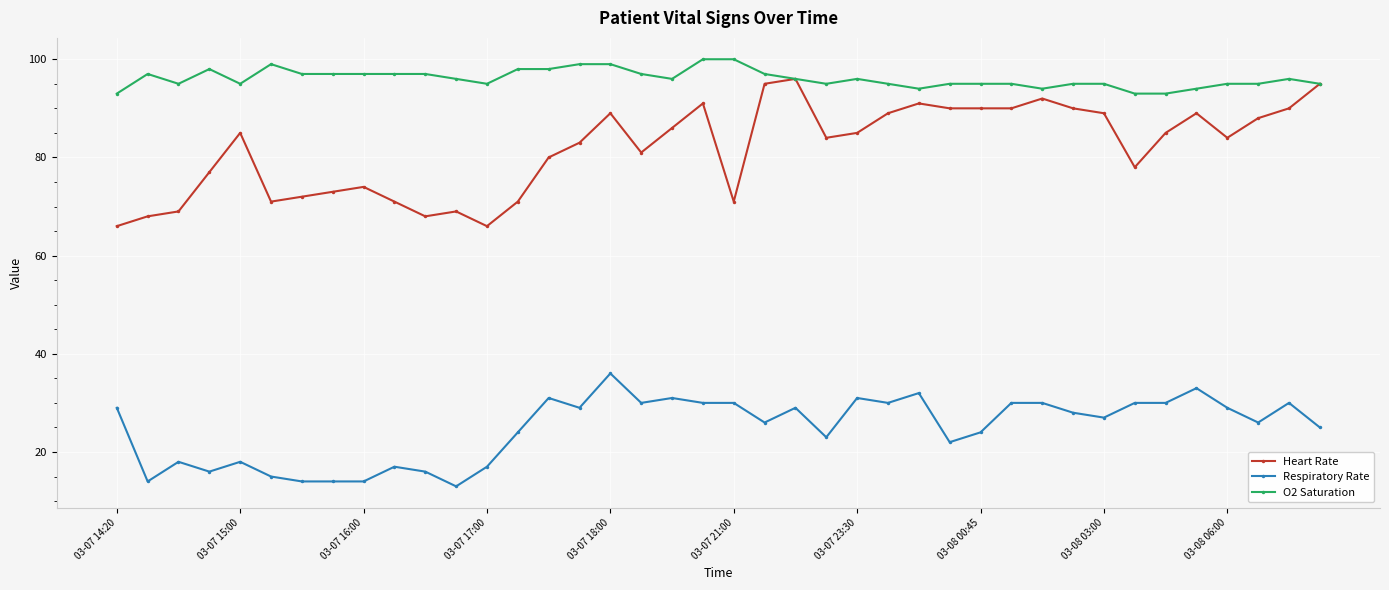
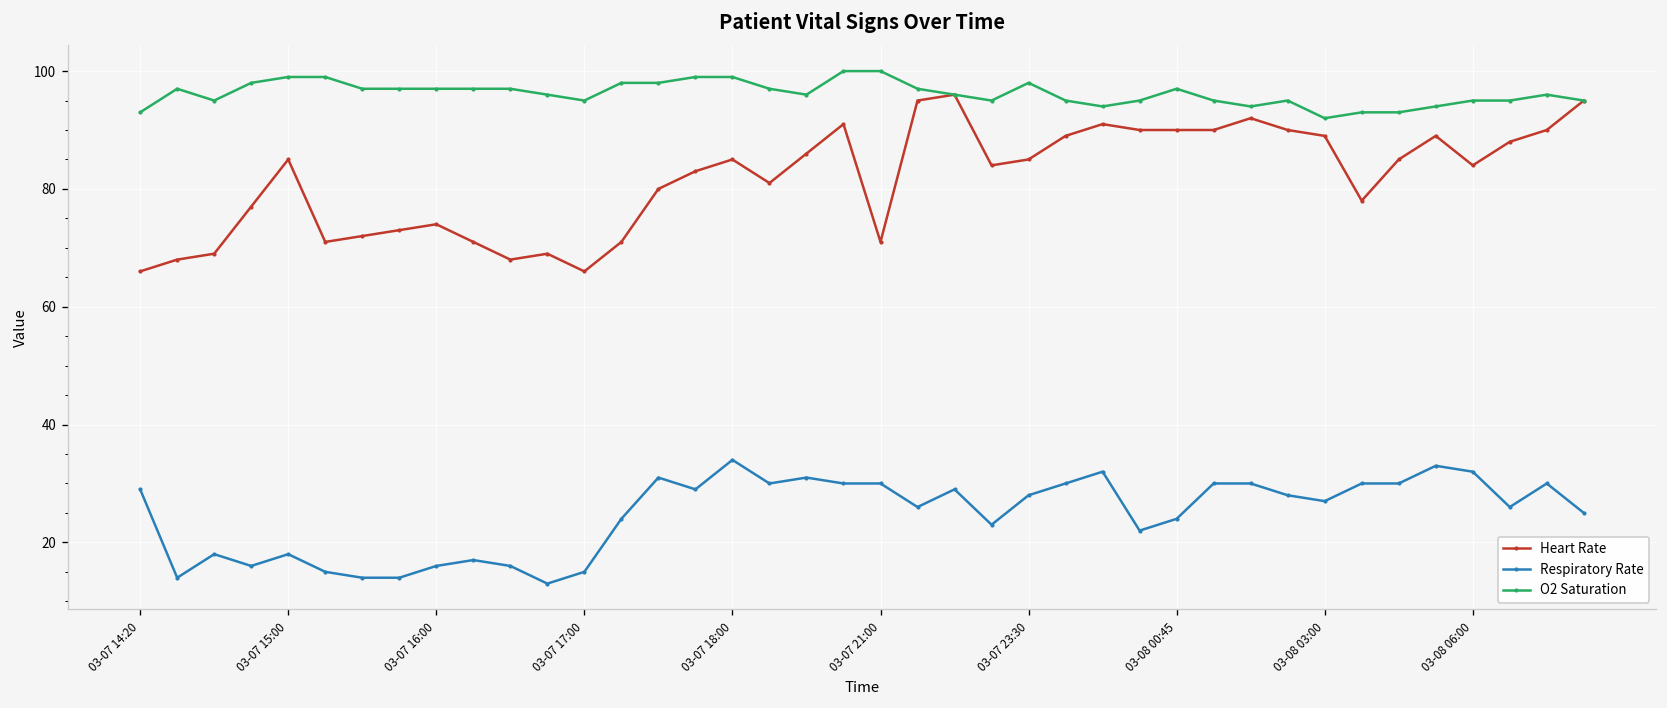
O2 Saturation, 03-07 15:00: 95 -> 99
Respiratory Rate, 03-07 16:00: 14 -> 16
Respiratory Rate, 03-07 17:00: 17 -> 15
Heart Rate, 03-07 18:00: 89 -> 85
Respiratory Rate, 03-07 18:00: 36 -> 34
Respiratory Rate, 03-07 23:30: 31 -> 28
O2 Saturation, 03-07 23:30: 96 -> 98
O2 Saturation, 03-08 00:45: 95 -> 97
O2 Saturation, 03-08 03:00: 95 -> 92
Respiratory Rate, 03-08 06:00: 29 -> 32
